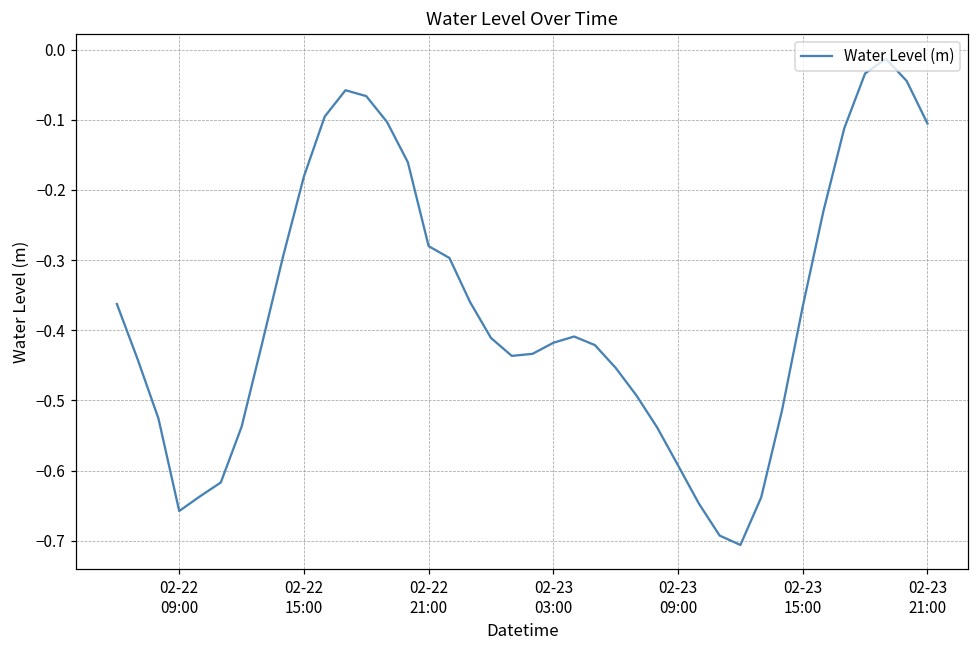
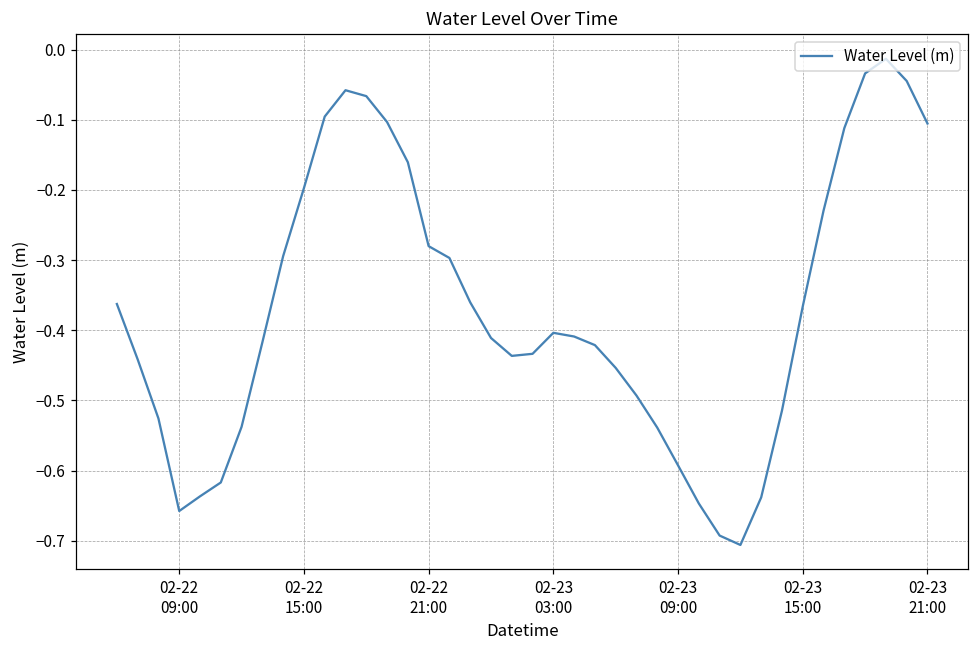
02-22 15:00: -0.18 -> -0.20
02-23 03:00: -0.42 -> -0.40
